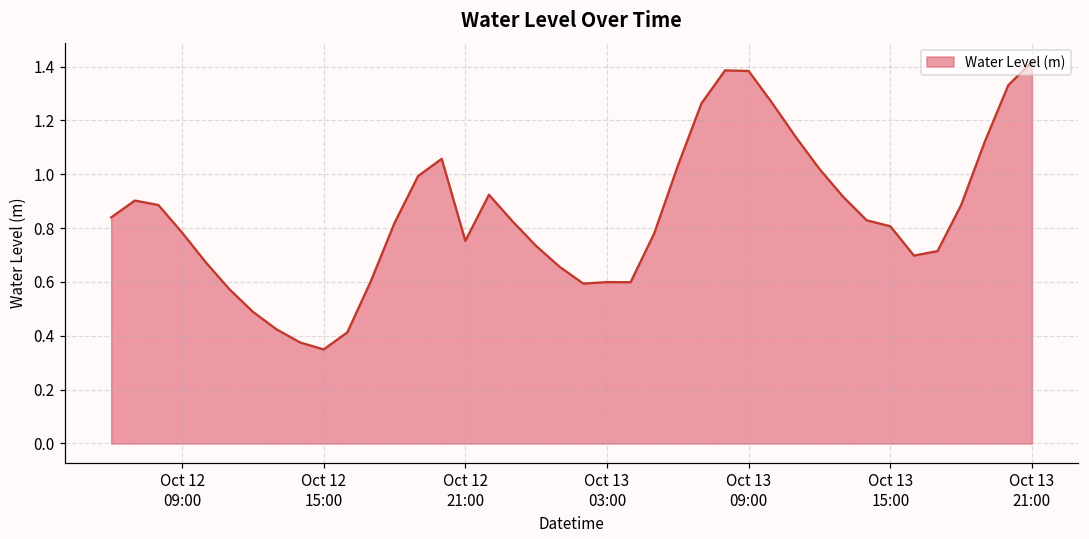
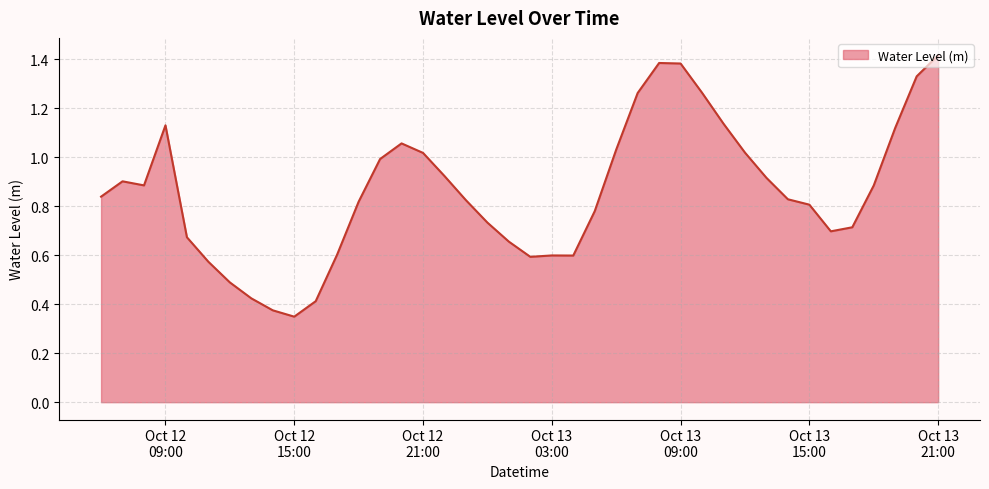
Oct 12 09:00: 0.78 -> 1.13
Oct 12 21:00: 0.75 -> 1.02
